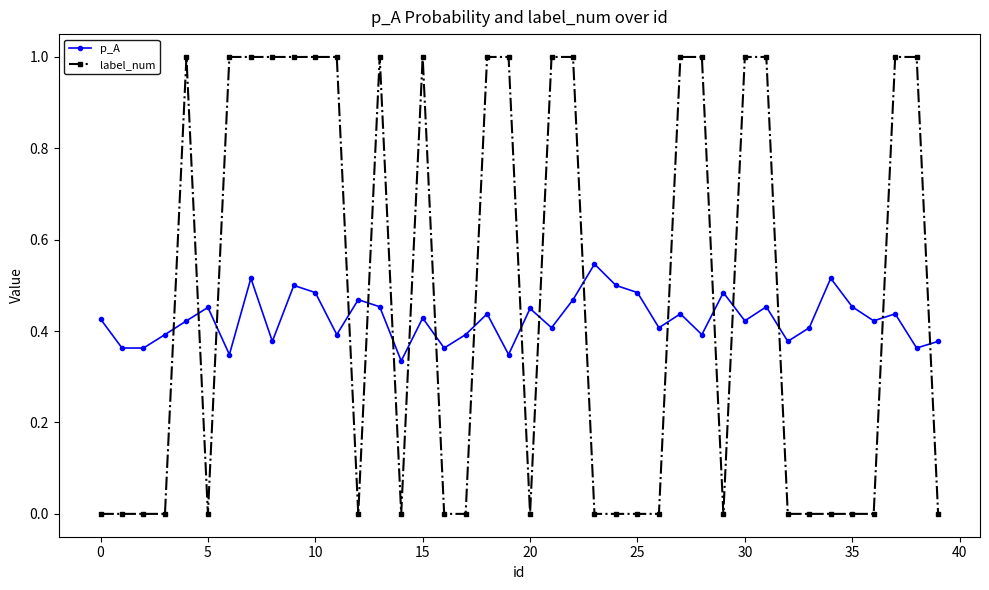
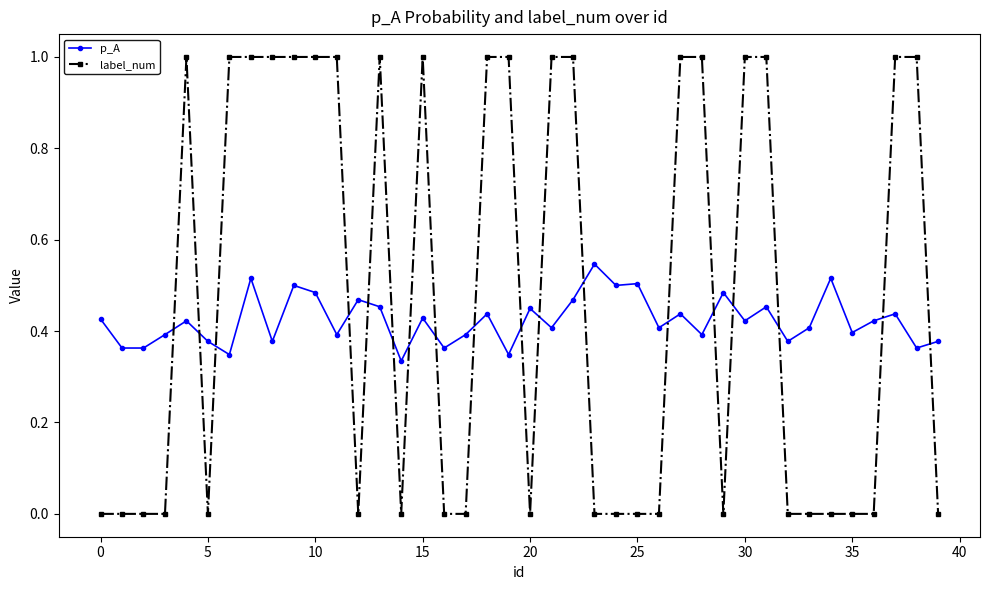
p_A, 5: 0.45 -> 0.38
p_A, 25: 0.48 -> 0.50
p_A, 35: 0.45 -> 0.40
